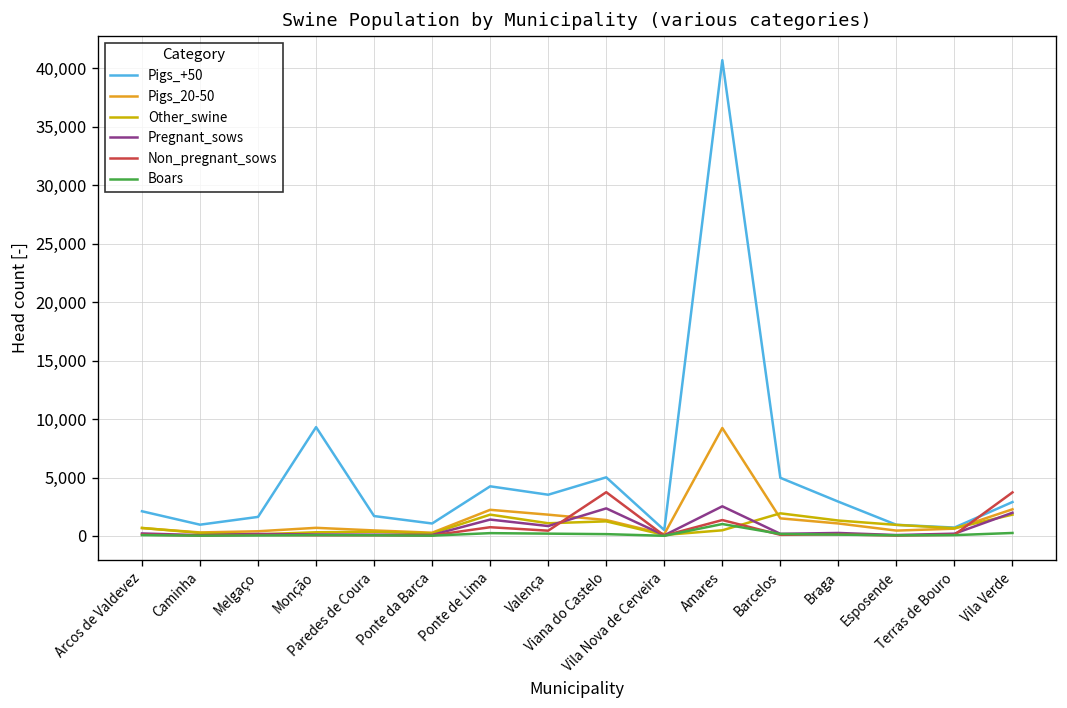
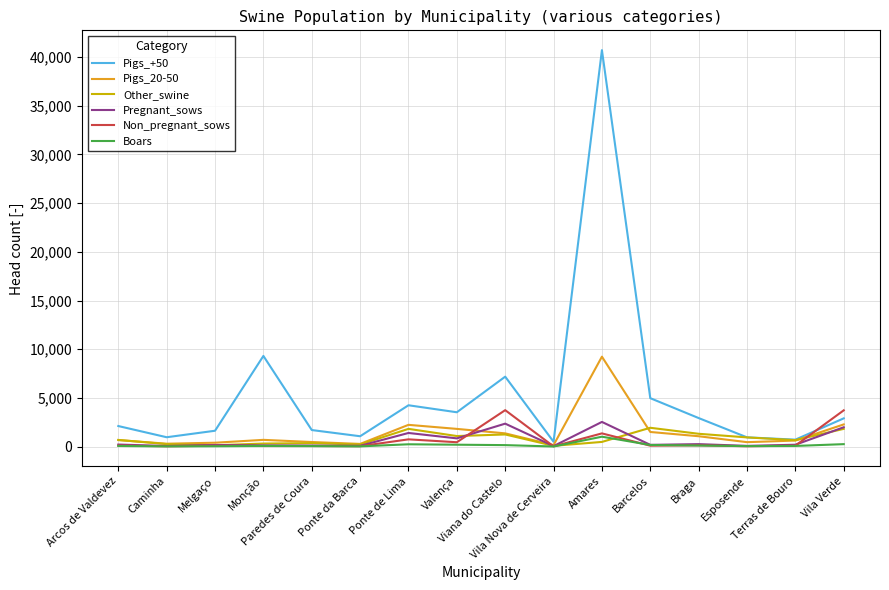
Pigs_+50, Viana do Castelo: 5,000 -> 7,000
